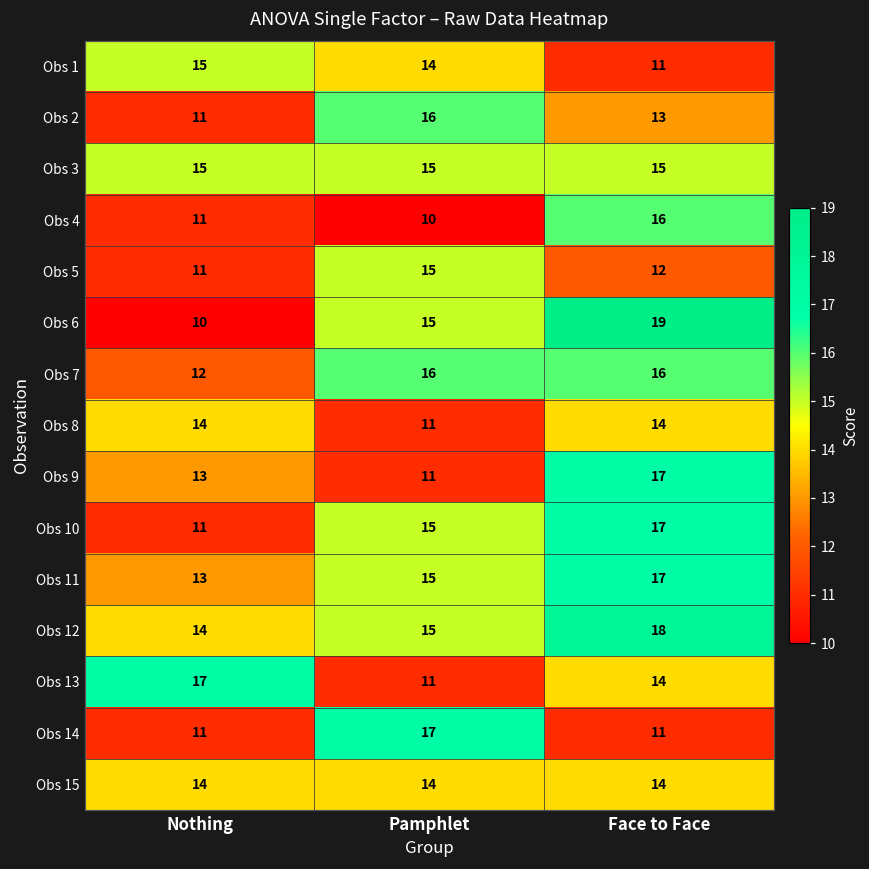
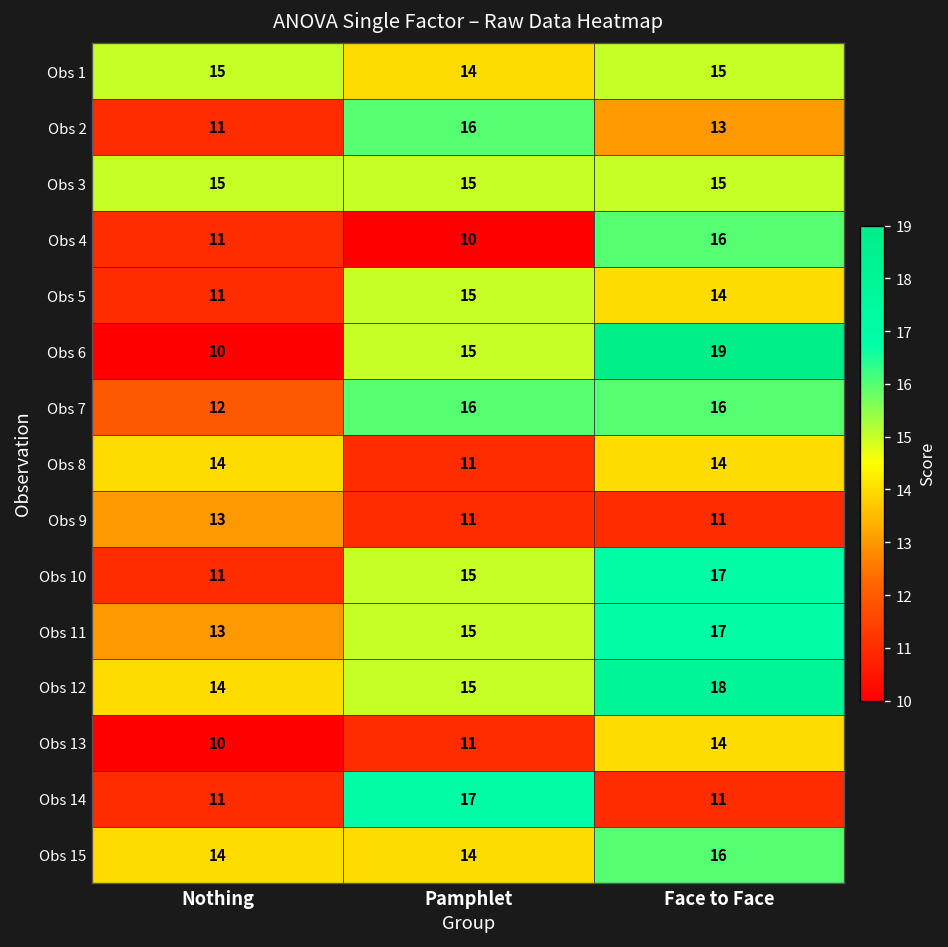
Obs 1, Face to Face: 11 -> 15
Obs 5, Face to Face: 12 -> 14
Obs 9, Face to Face: 17 -> 11
Obs 13, Nothing: 17 -> 10
Obs 15, Face to Face: 14 -> 16
